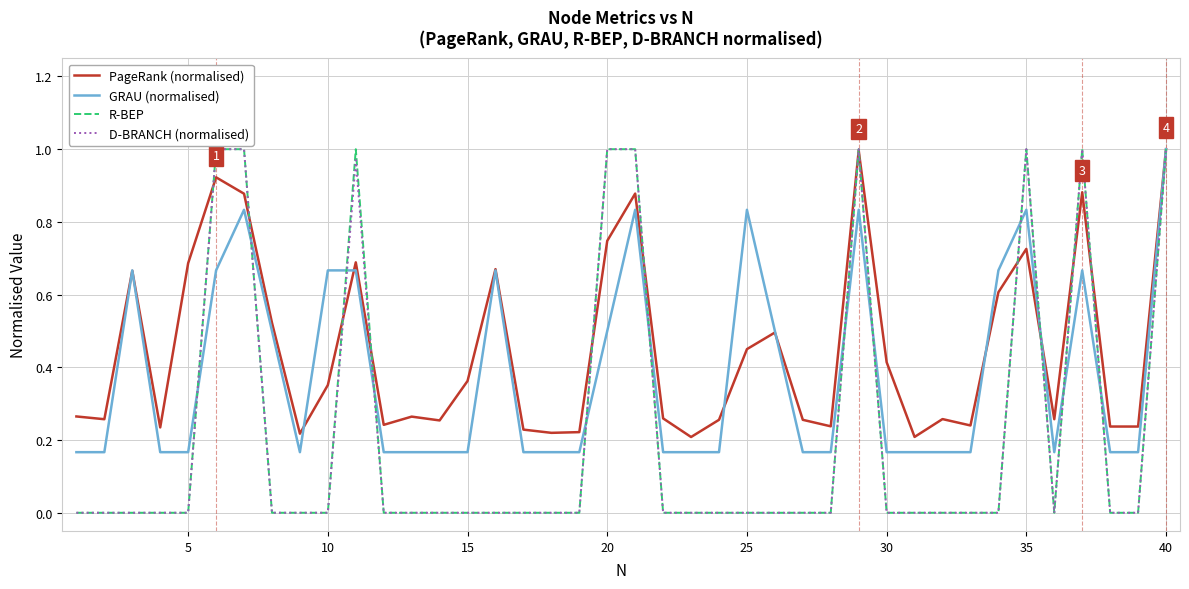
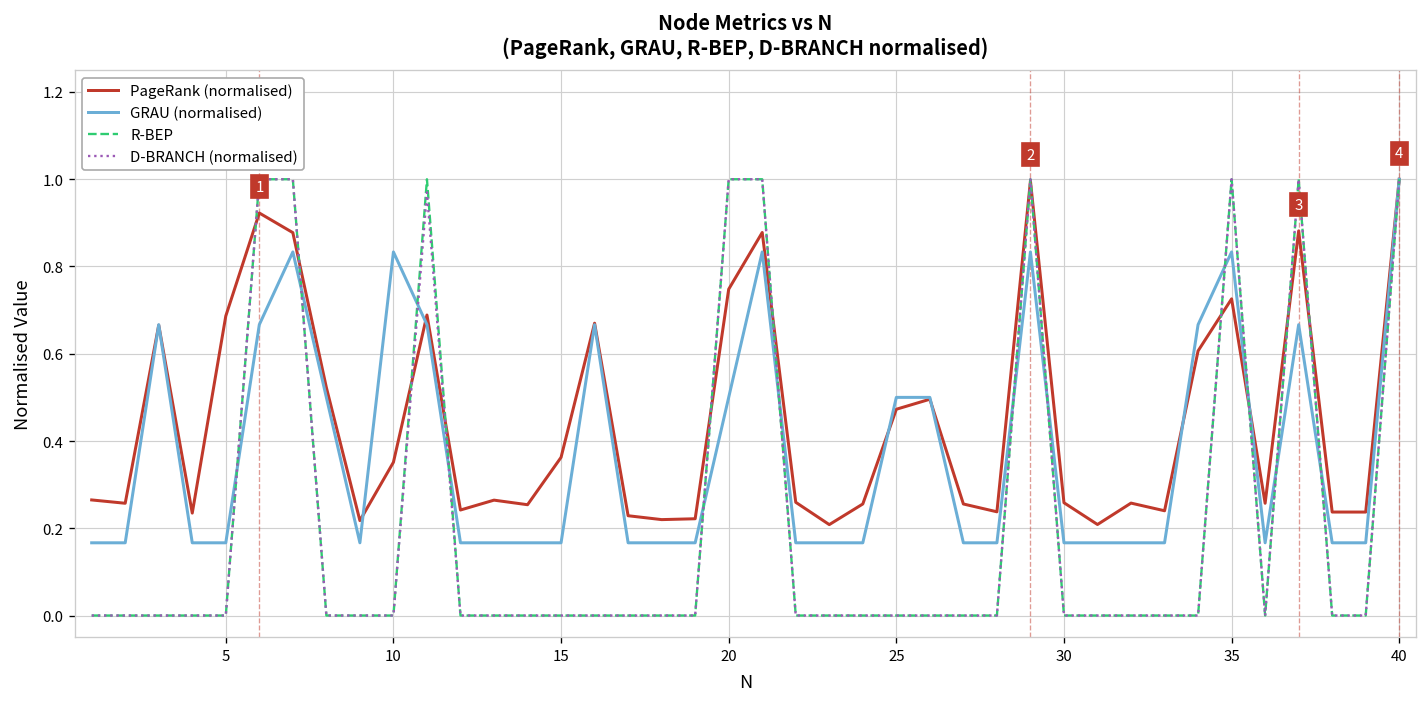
GRAU (normalised), 10: 0.67 -> 0.83
PageRank (normalised), 25: 0.45 -> 0.47
GRAU (normalised), 25: 0.83 -> 0.50
PageRank (normalised), 30: 0.41 -> 0.26
